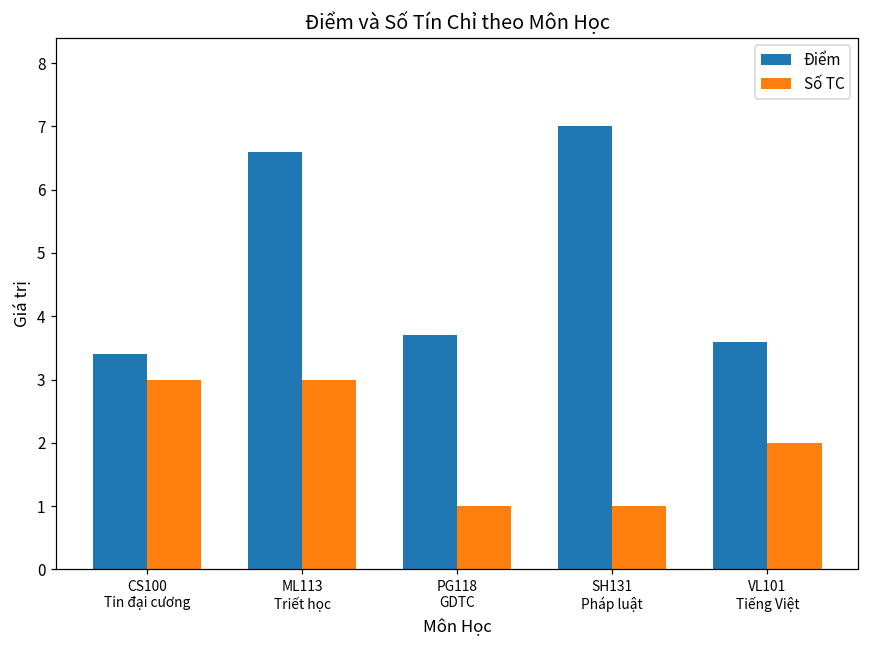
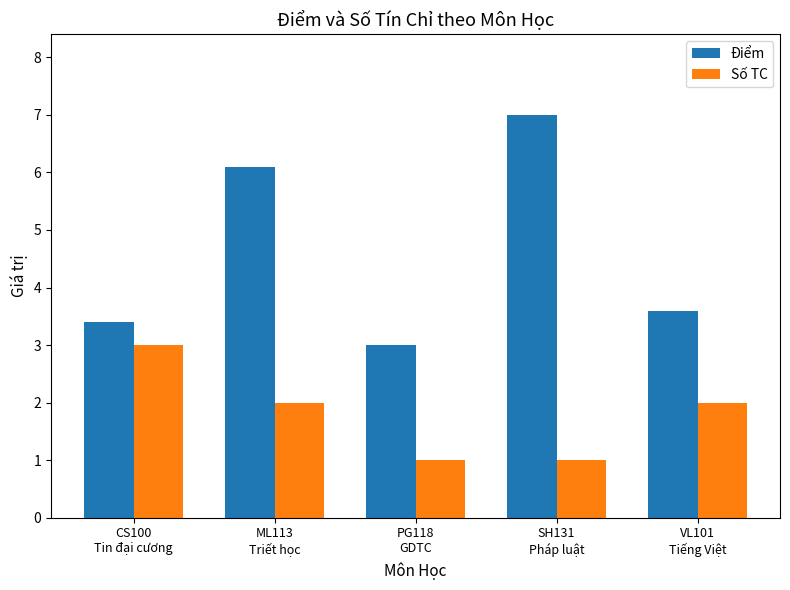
Điểm, ML113 Triết học: 6.6 -> 6.1
Số TC, ML113 Triết học: 3 -> 2
Điểm, PG118 GDTC: 3.7 -> 3.0
